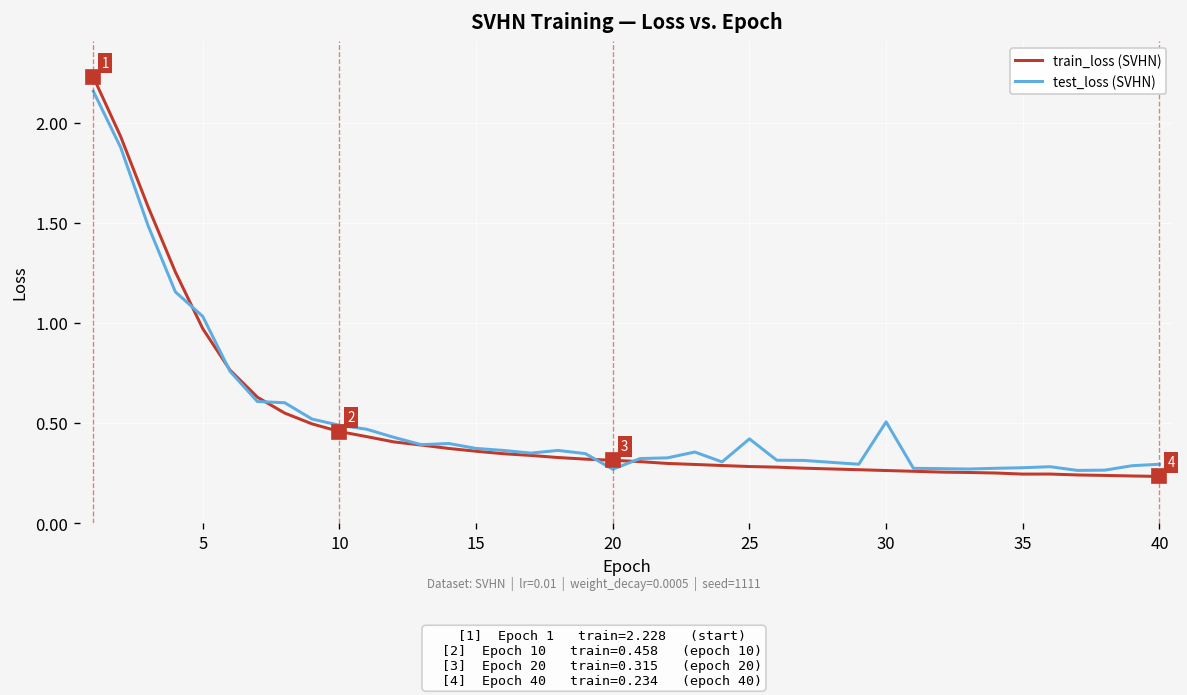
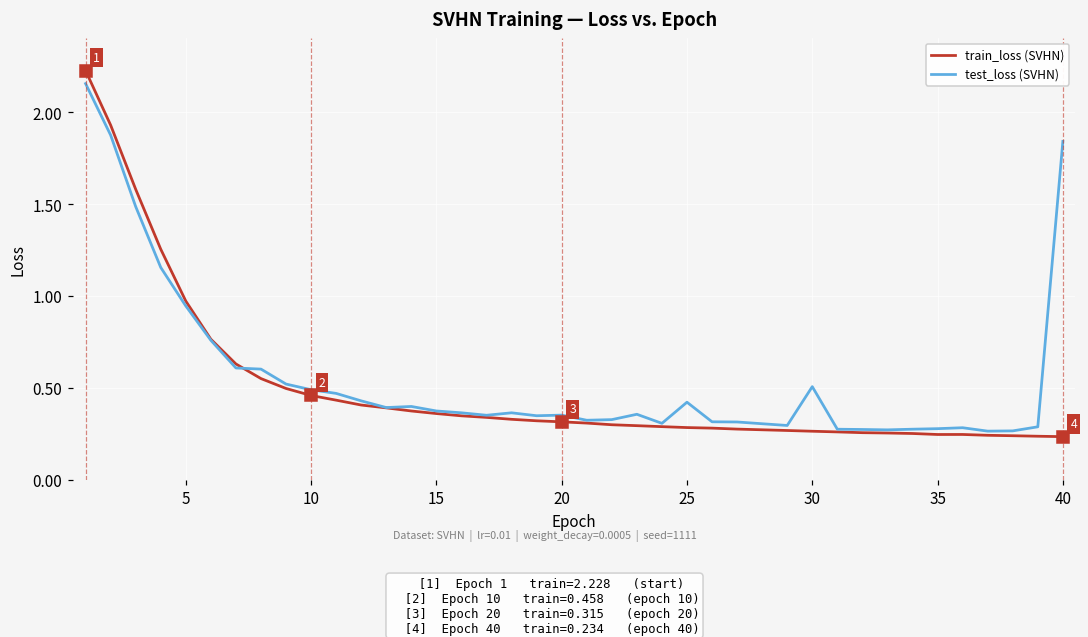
test_loss (SVHN), 5: 1.03 -> 0.95
test_loss (SVHN), 20: 0.27 -> 0.35
test_loss (SVHN), 40: 0.29 -> 1.84
